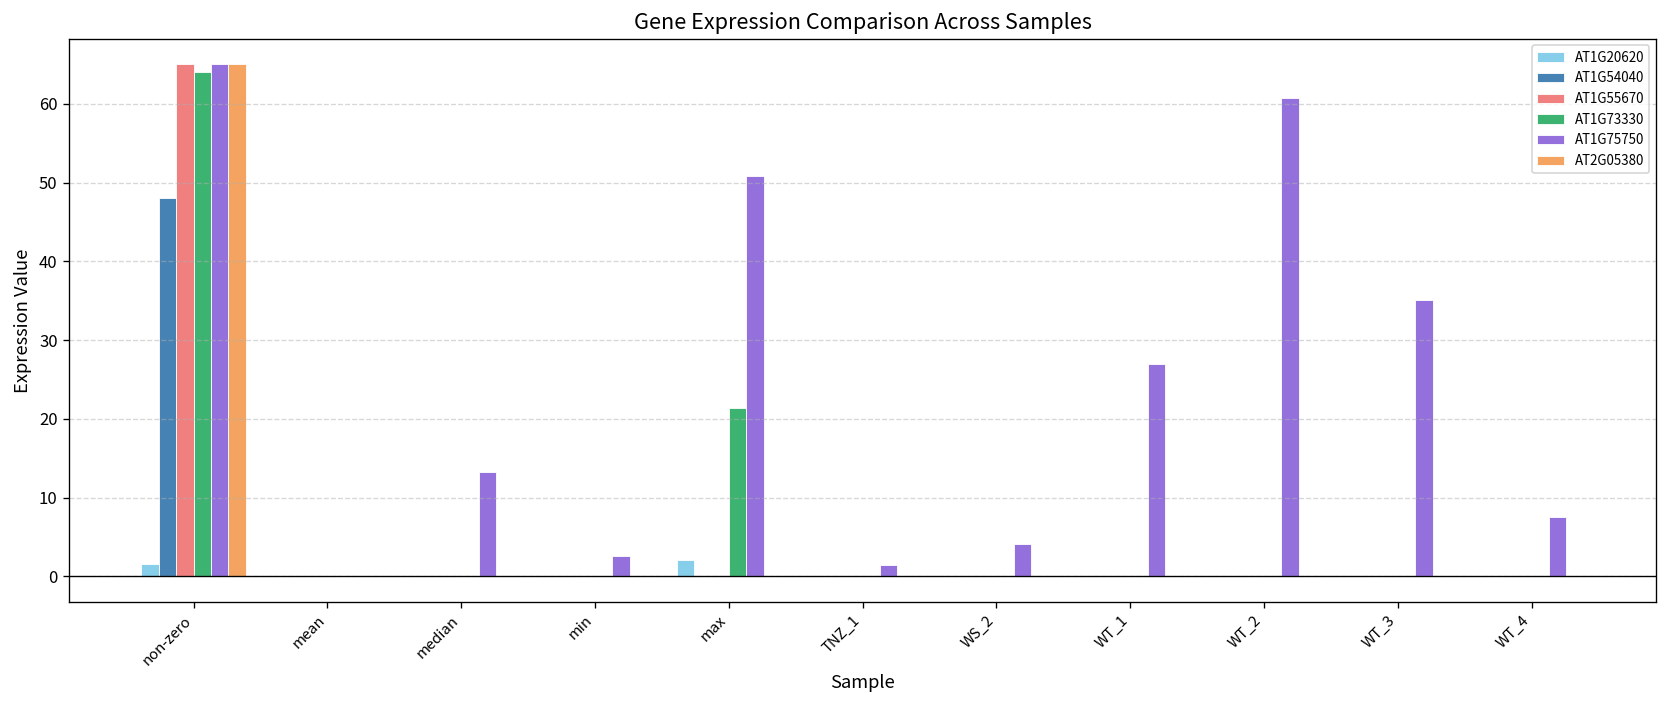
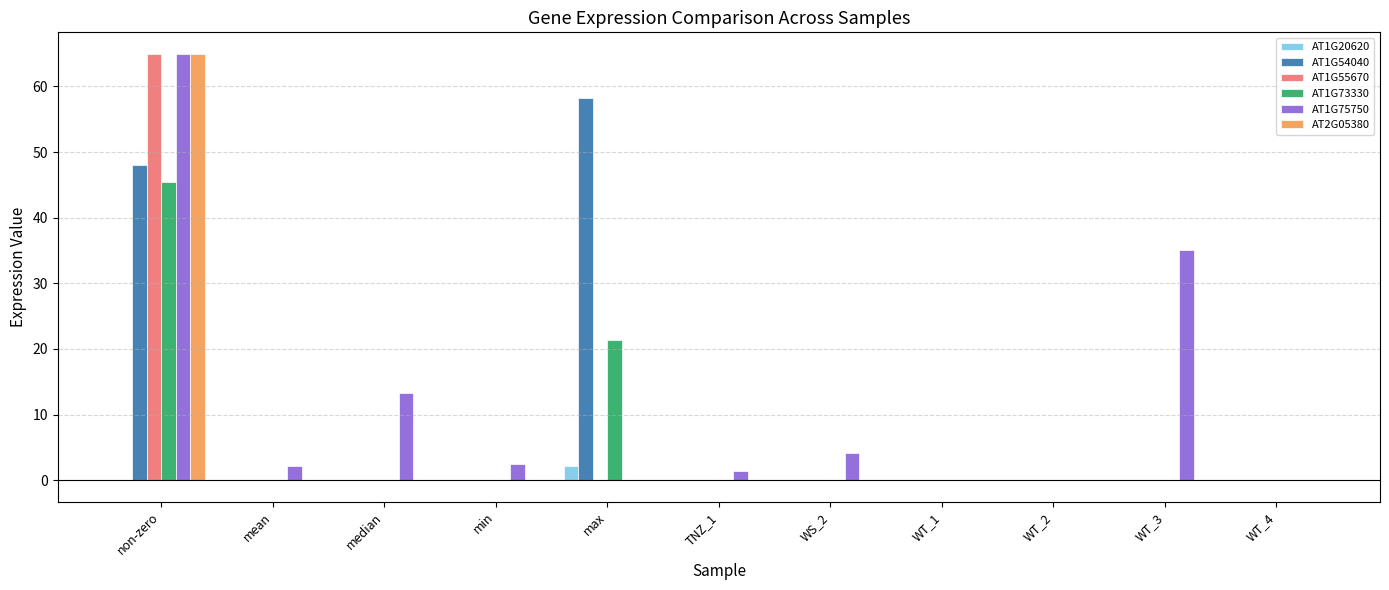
AT1G20620, non-zero: 2 -> 0
AT1G73330, non-zero: 64 -> 46
AT1G75750, mean: 0 -> 2
AT1G54040, max: 0 -> 58
AT1G75750, max: 51 -> 0
AT1G75750, WT_1: 27 -> 0
AT1G75750, WT_2: 61 -> 0
AT1G75750, WT_4: 7 -> 0
